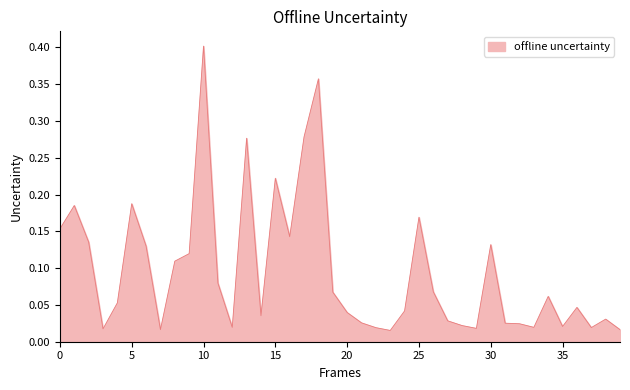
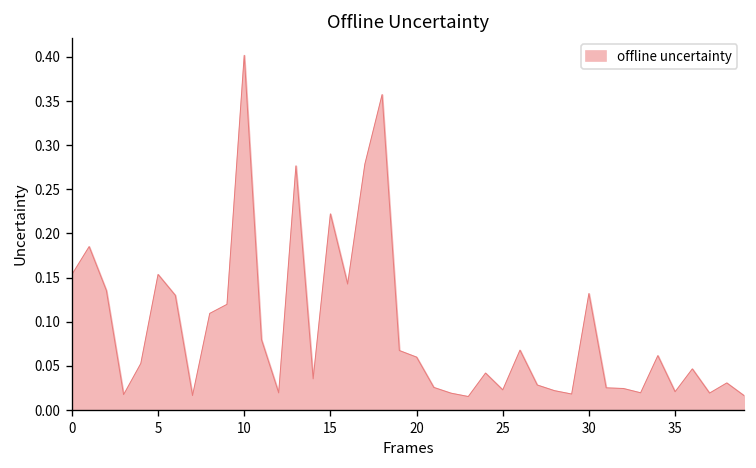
5: 0.19 -> 0.15
20: 0.04 -> 0.06
25: 0.17 -> 0.02
